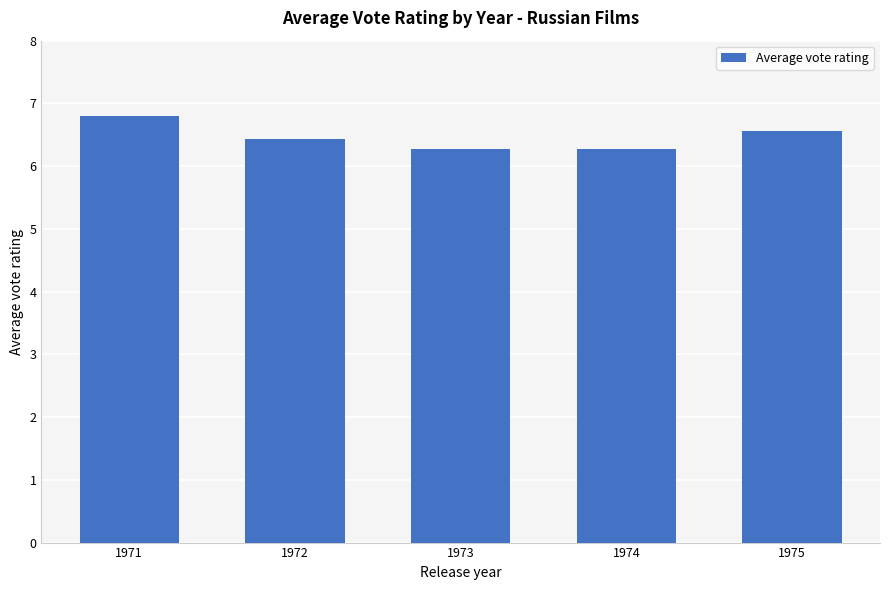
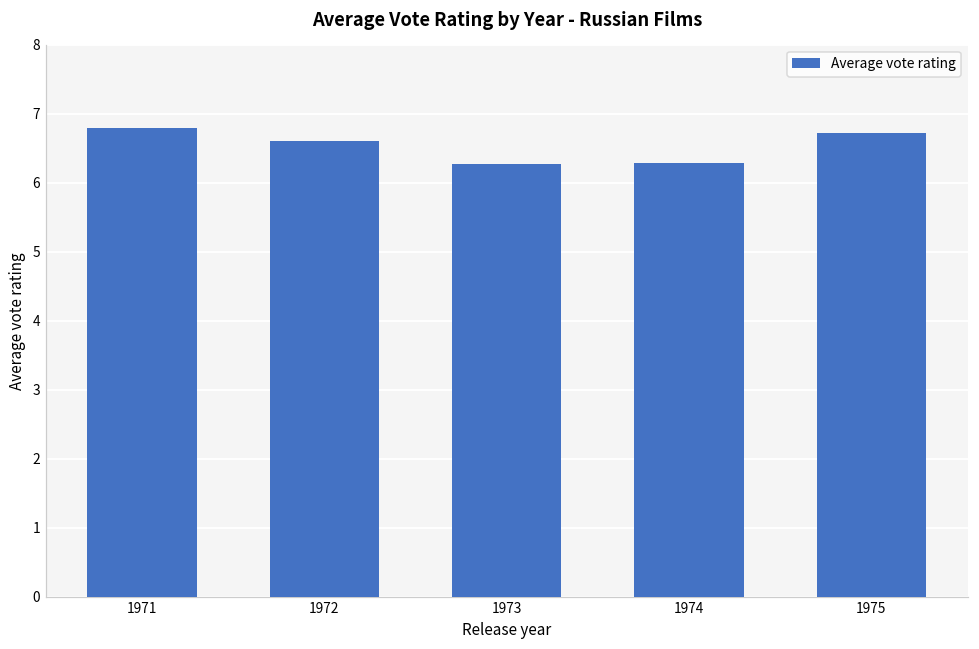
1972: 6.4 -> 6.6
1975: 6.6 -> 6.7
